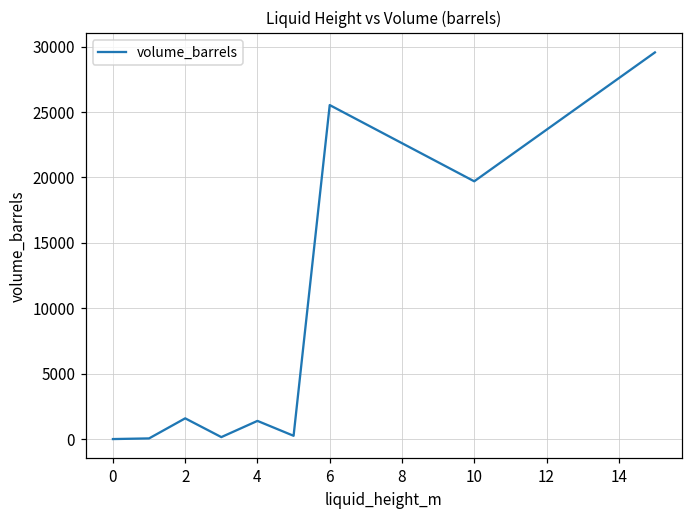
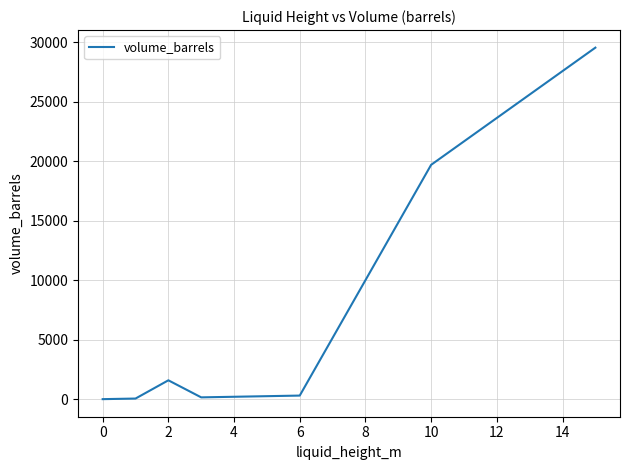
4: 1400 -> 200
6: 25500 -> 300
